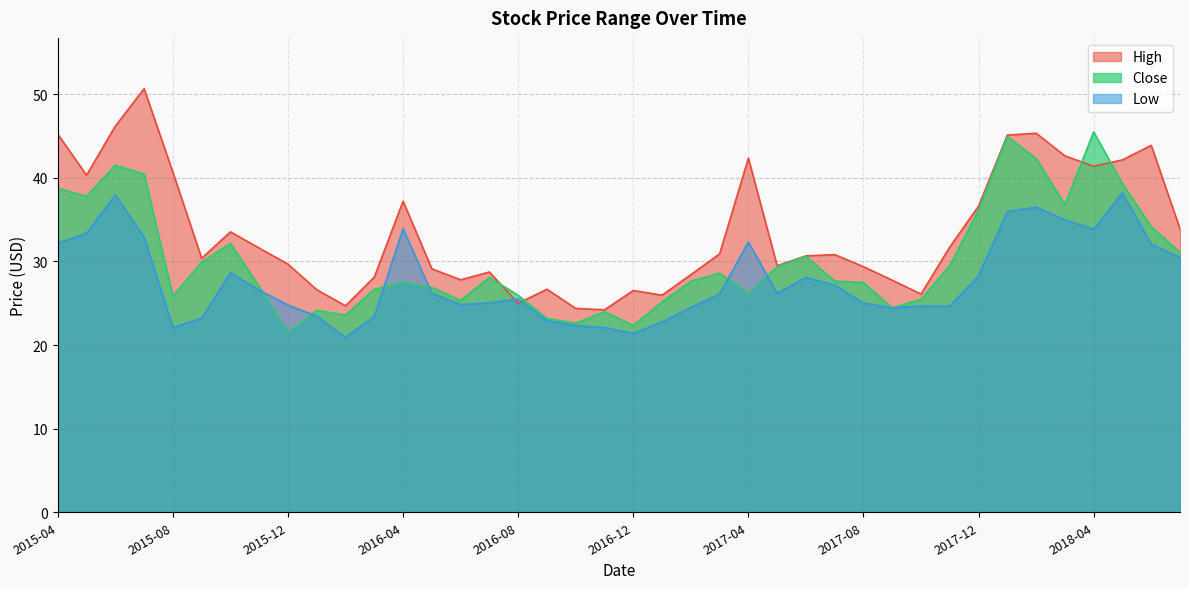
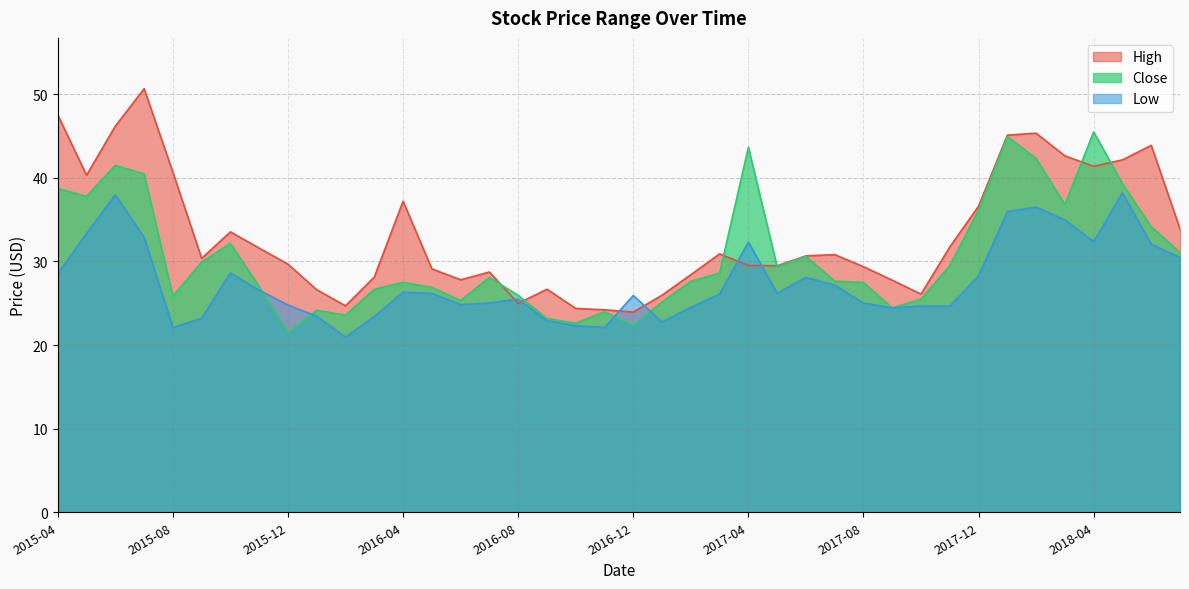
High, 2015-04: 45 -> 48
Low, 2015-04: 32 -> 29
Low, 2016-04: 34 -> 26
High, 2016-12: 27 -> 24
Low, 2016-12: 21 -> 26
High, 2017-04: 42 -> 30
Close, 2017-04: 26 -> 44
Low, 2018-04: 34 -> 32
